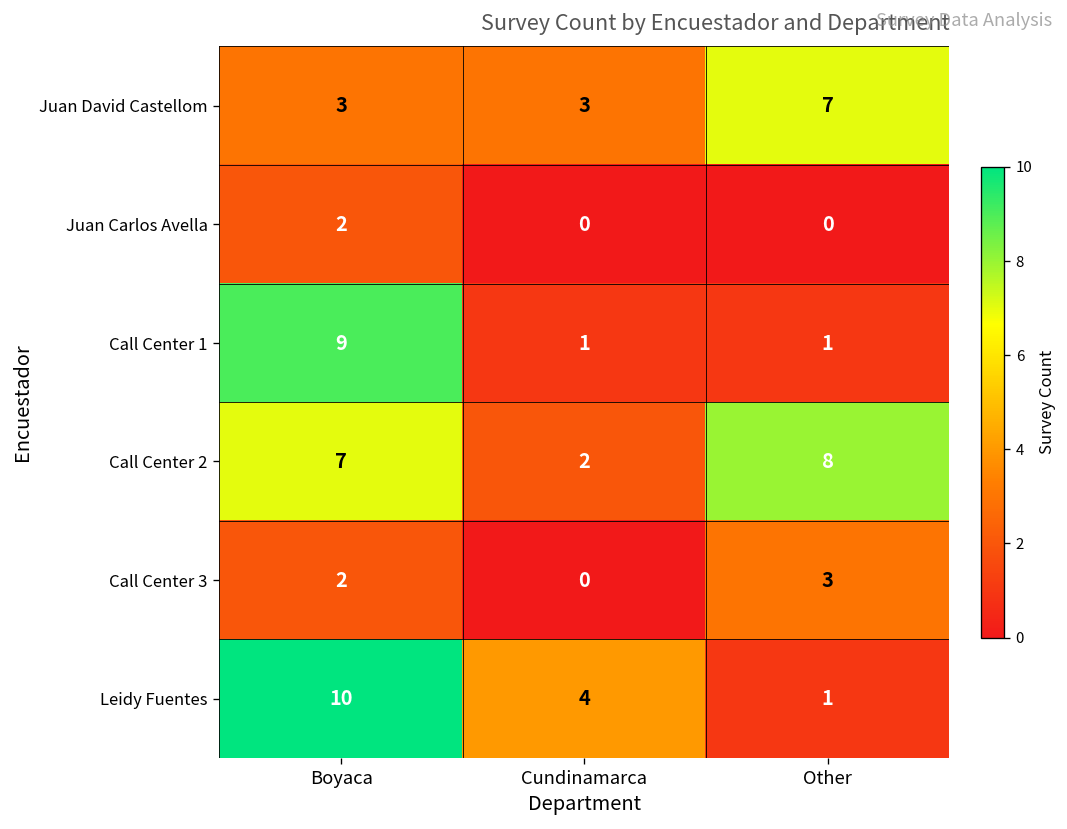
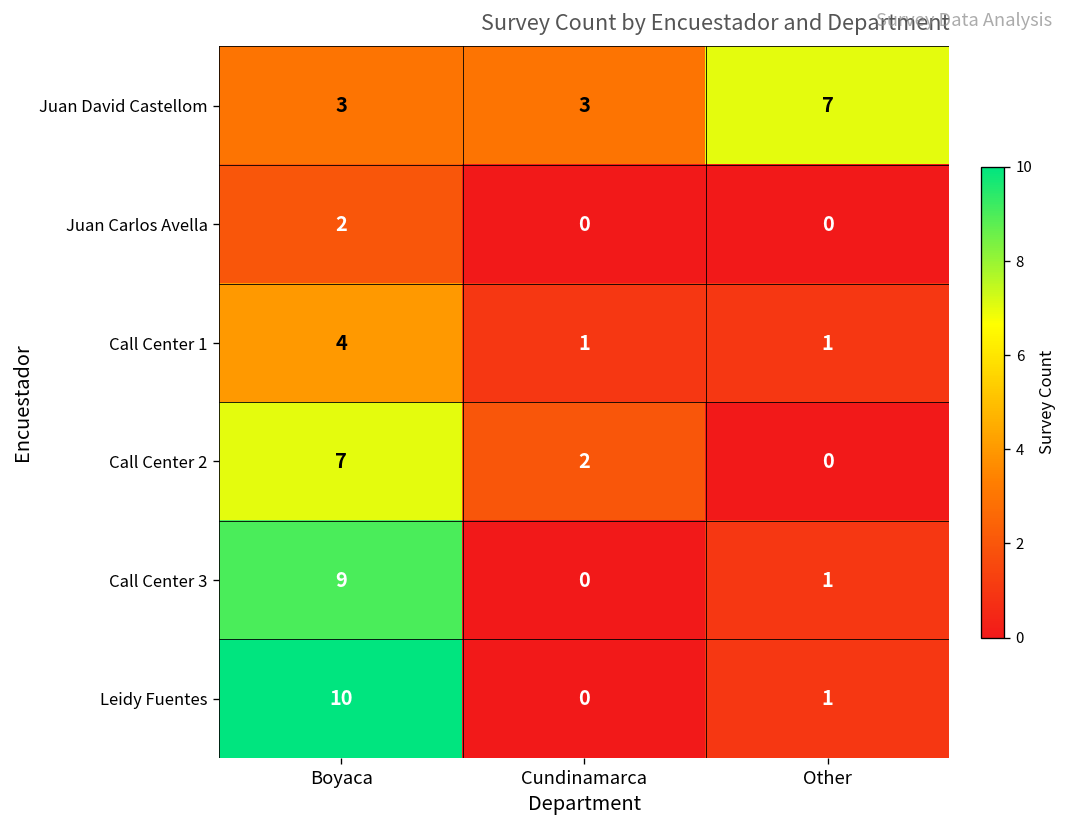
Call Center 1, Boyaca: 9 -> 4
Call Center 2, Other: 8 -> 0
Call Center 3, Boyaca: 2 -> 9
Call Center 3, Other: 3 -> 1
Leidy Fuentes, Cundinamarca: 4 -> 0
